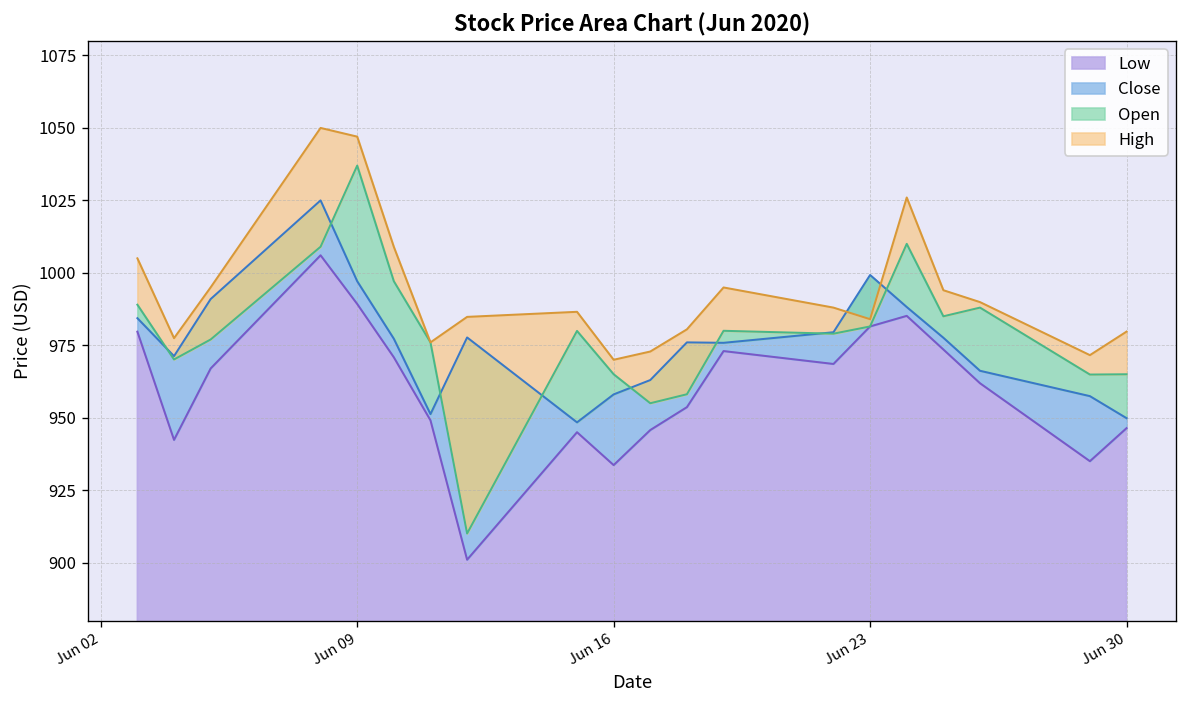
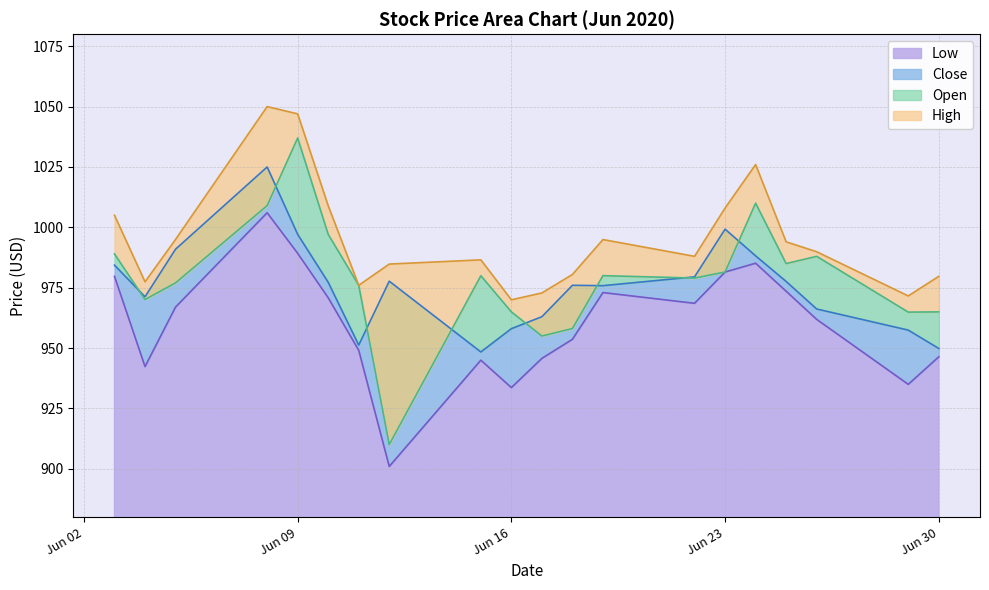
High, Jun 23: 984 -> 1008
